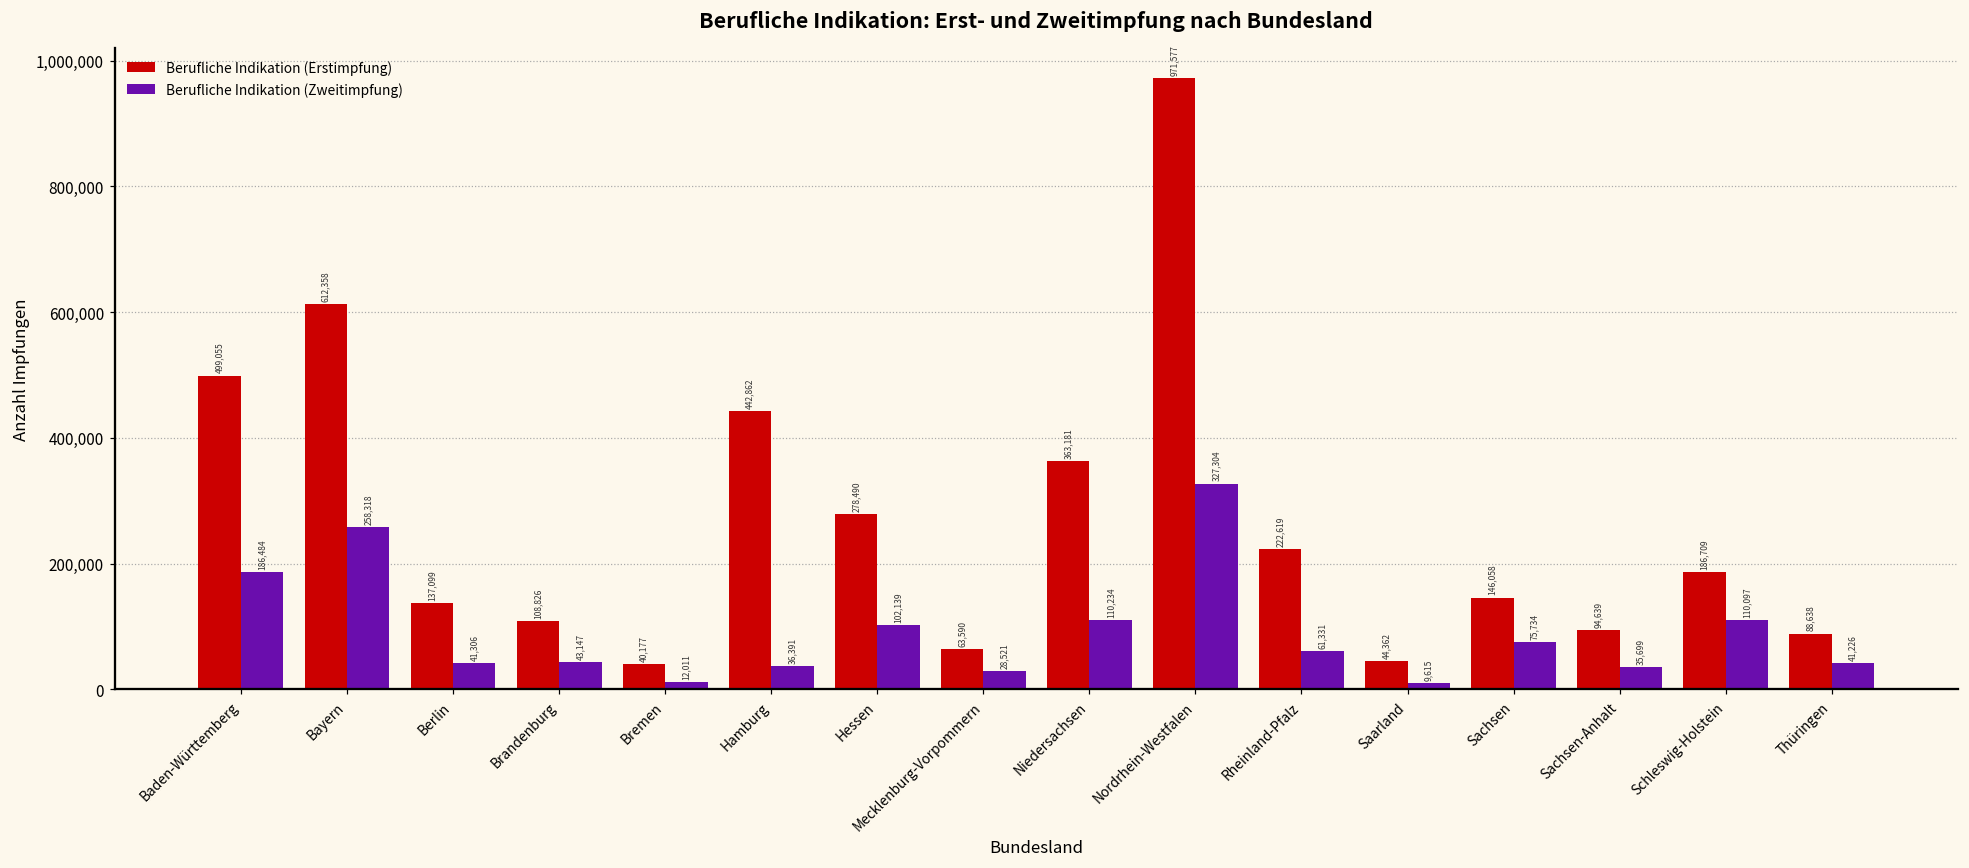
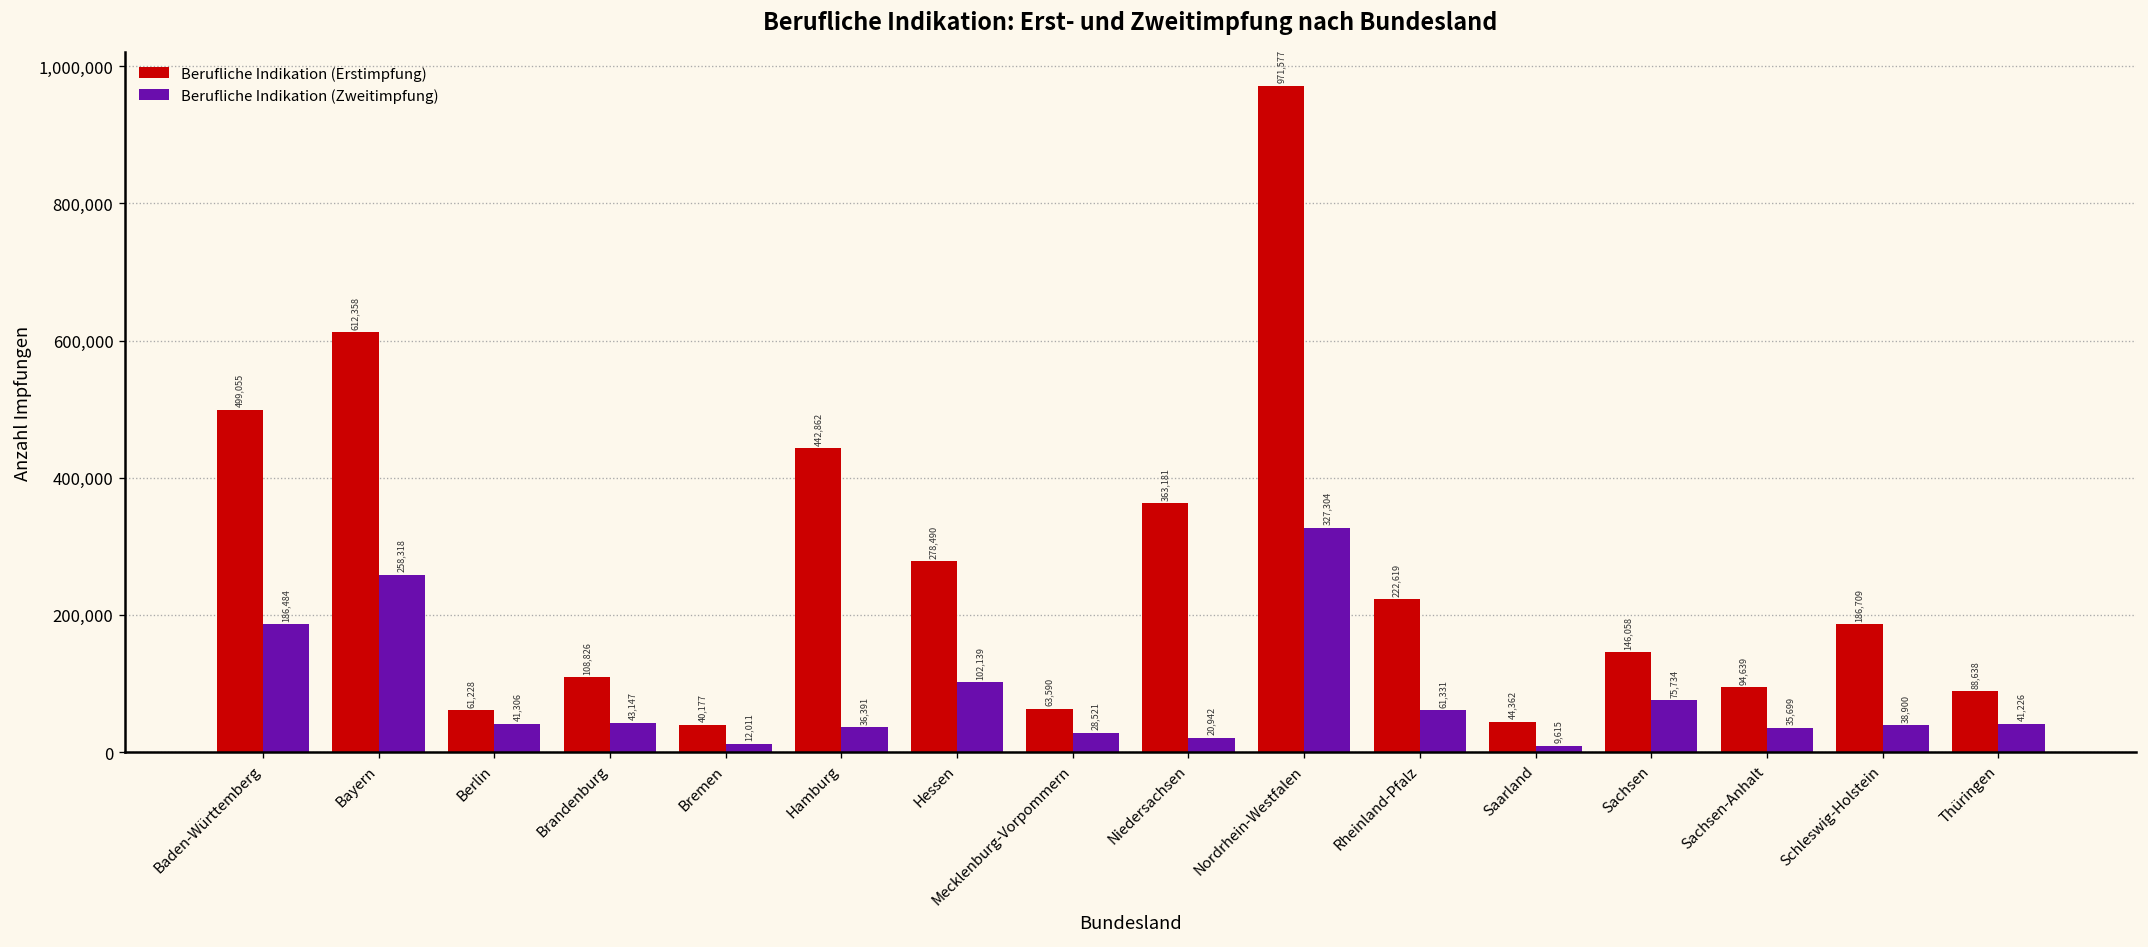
Berufliche Indikation (Erstimpfung), Berlin: 137,099 -> 61,228
Berufliche Indikation (Zweitimpfung), Niedersachsen: 110,234 -> 20,942
Berufliche Indikation (Zweitimpfung), Schleswig-Holstein: 110,097 -> 38,900
